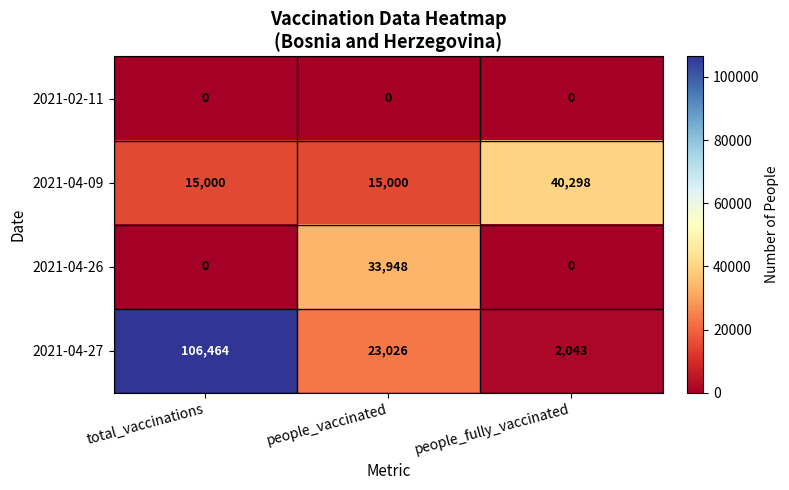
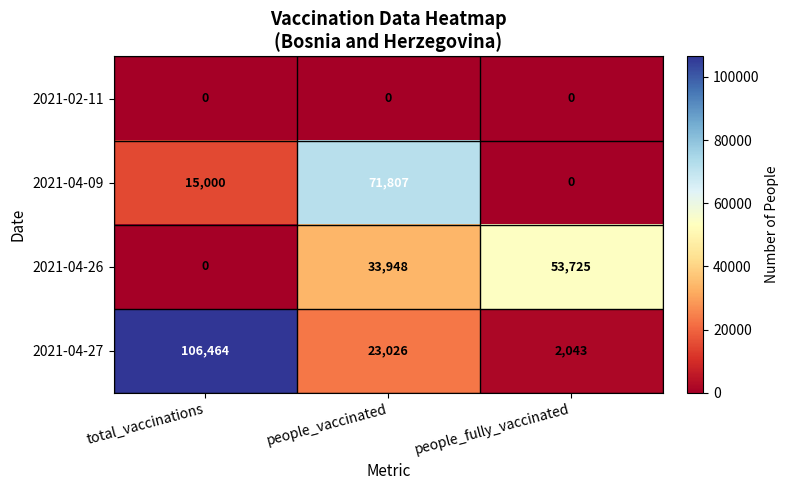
2021-04-09, people_vaccinated: 15,000 -> 71,807
2021-04-09, people_fully_vaccinated: 40,298 -> 0
2021-04-26, people_fully_vaccinated: 0 -> 53,725
